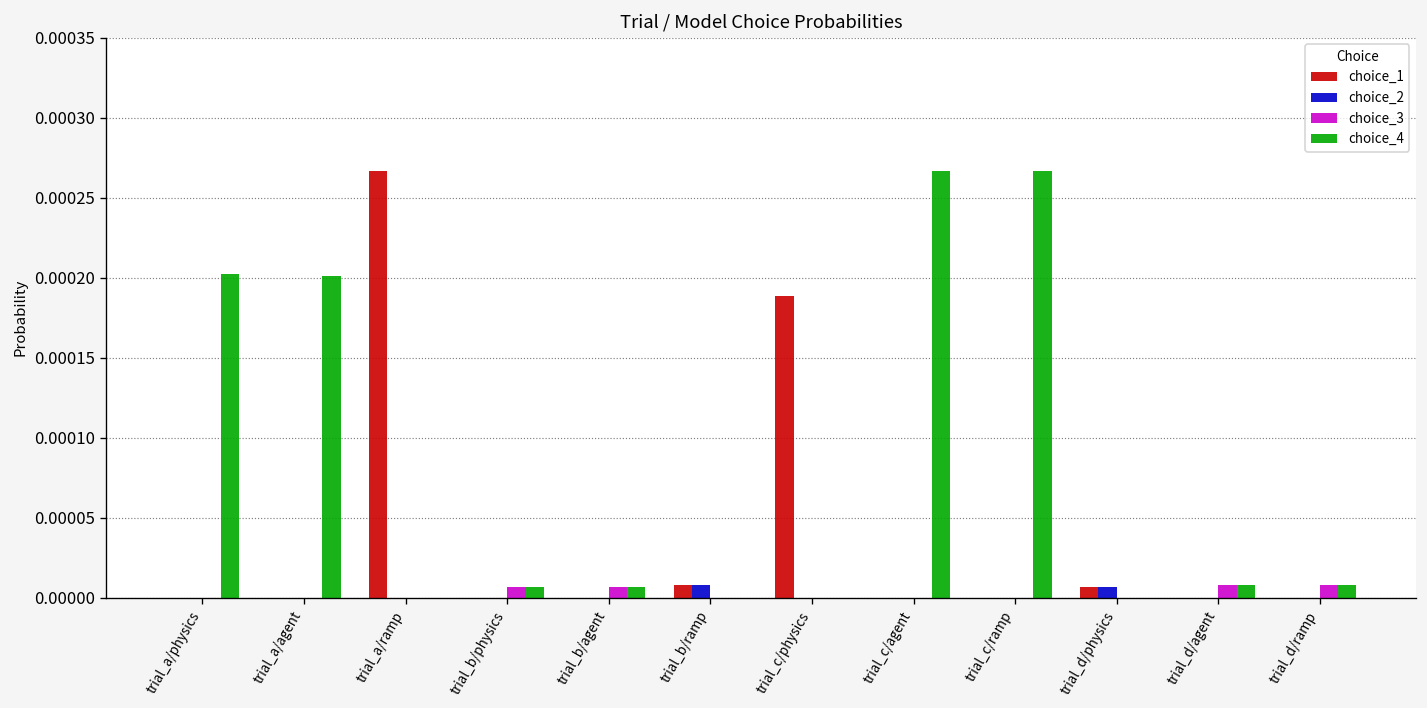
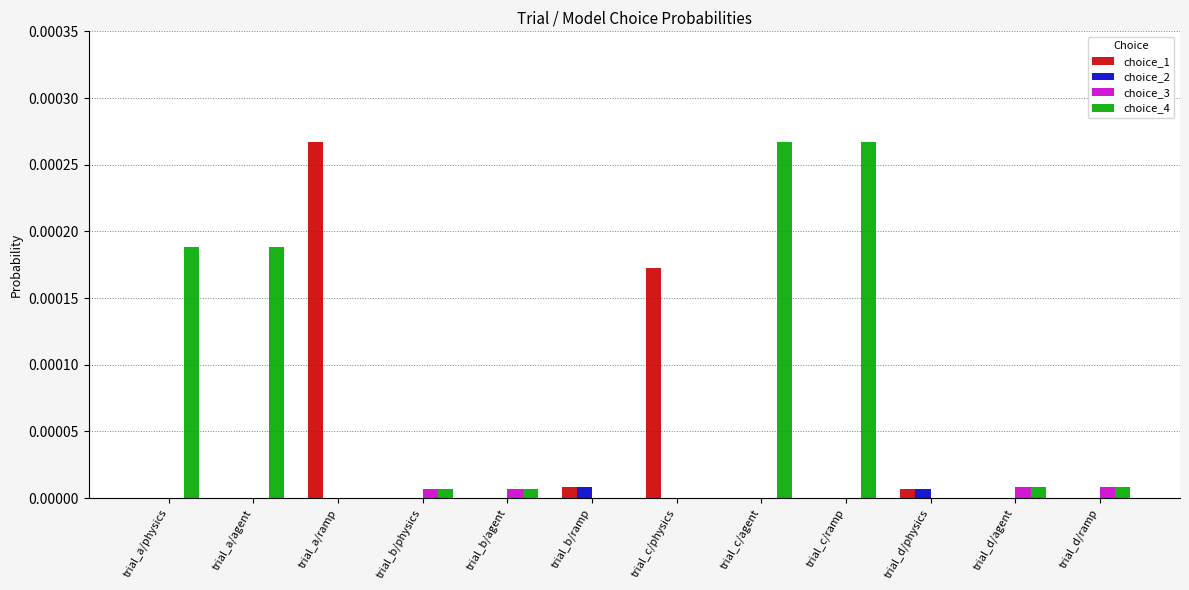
choice_4, trial_a/physics: 0.000203 -> 0.000189
choice_4, trial_a/agent: 0.000201 -> 0.000189
choice_1, trial_c/physics: 0.000189 -> 0.000173
